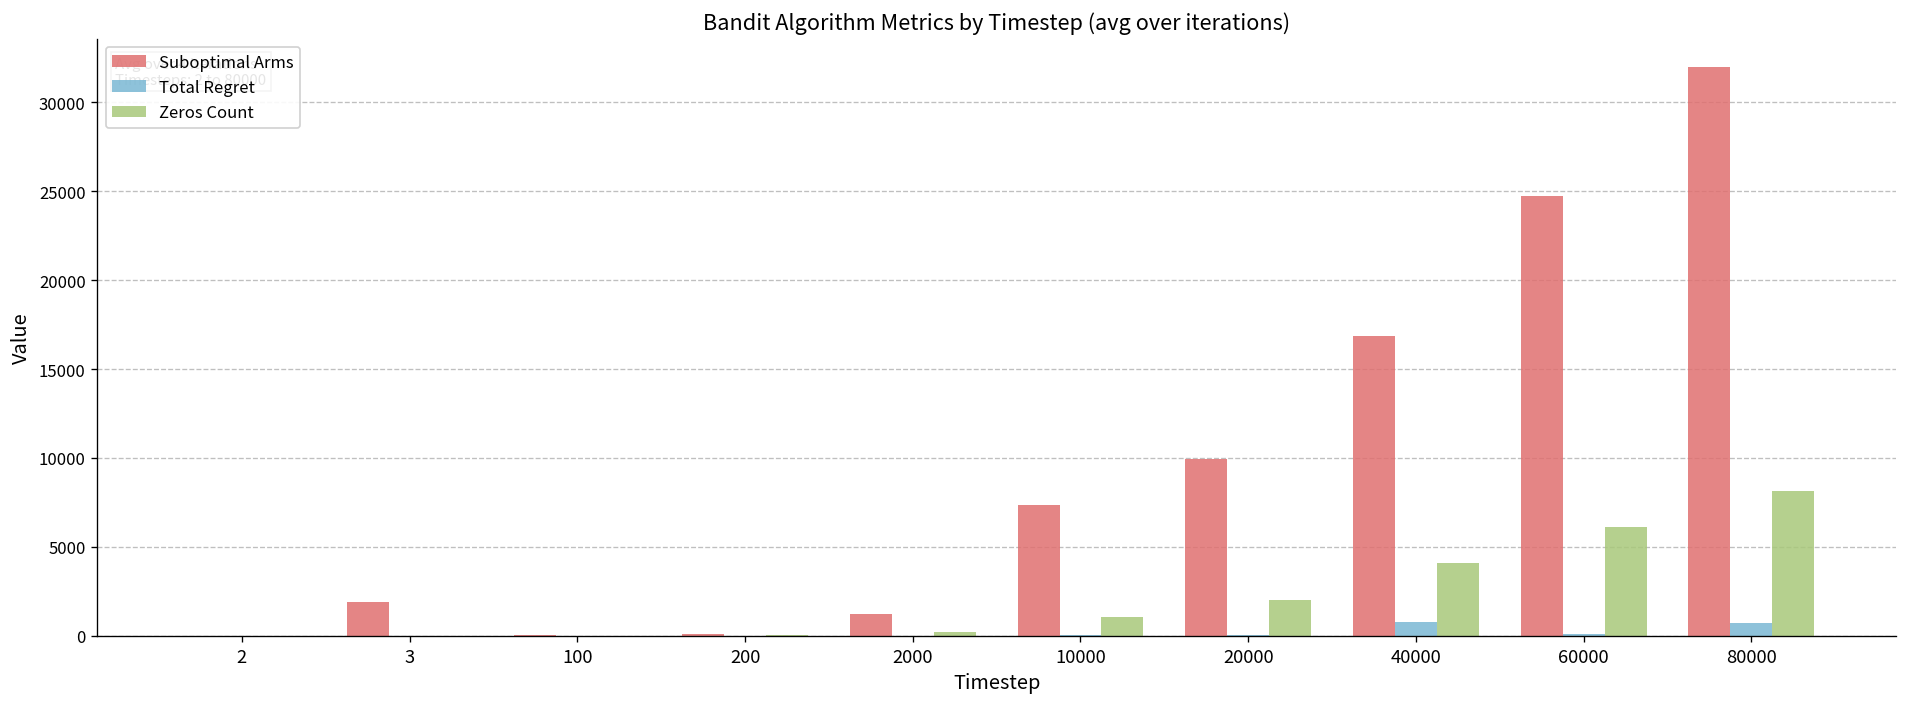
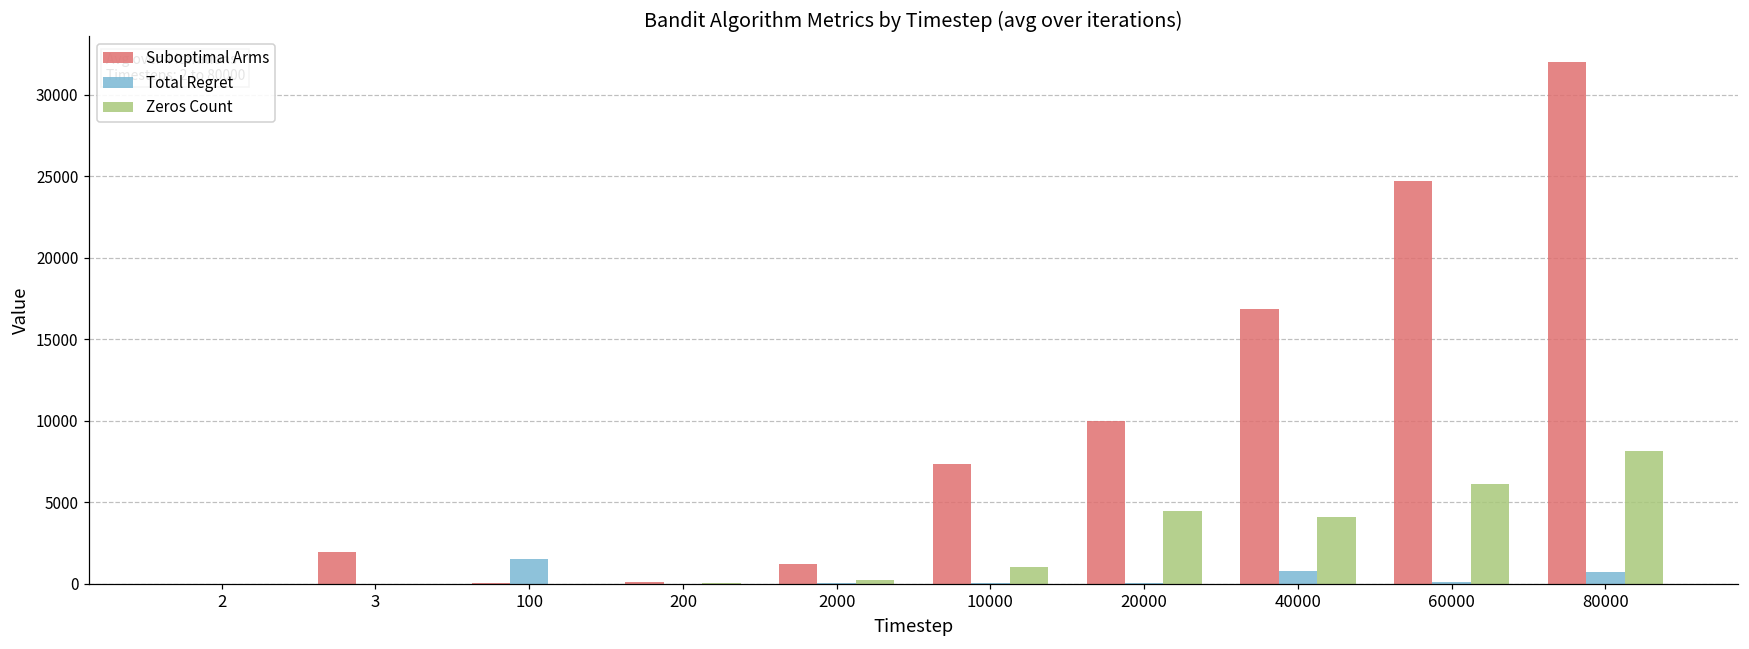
Total Regret, 100: 0 -> 1500
Zeros Count, 20000: 2000 -> 4400
